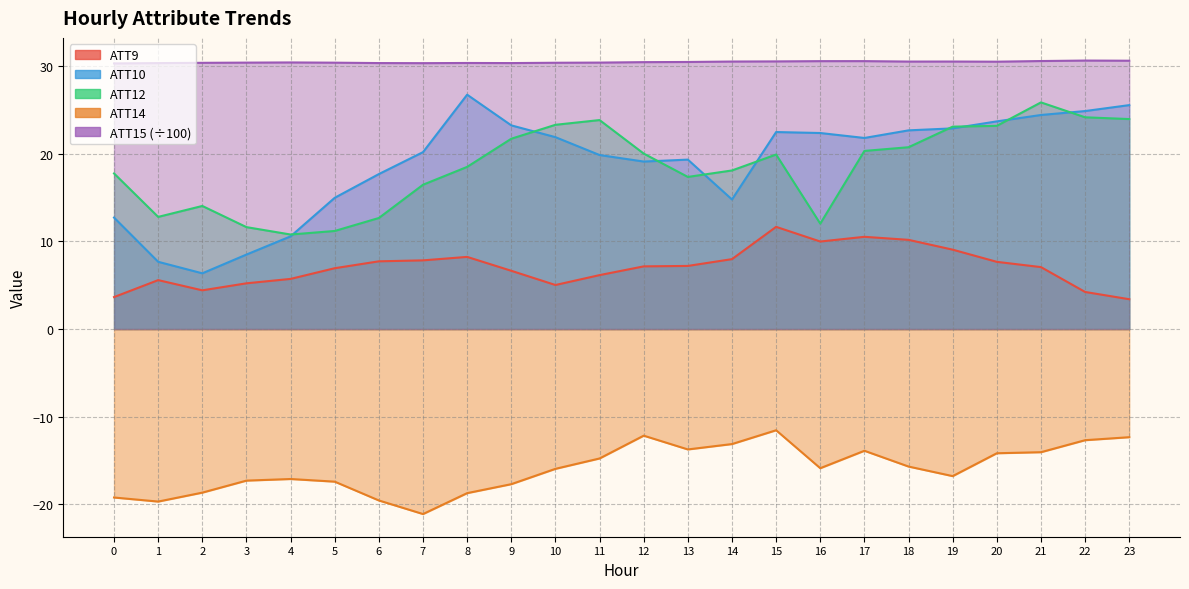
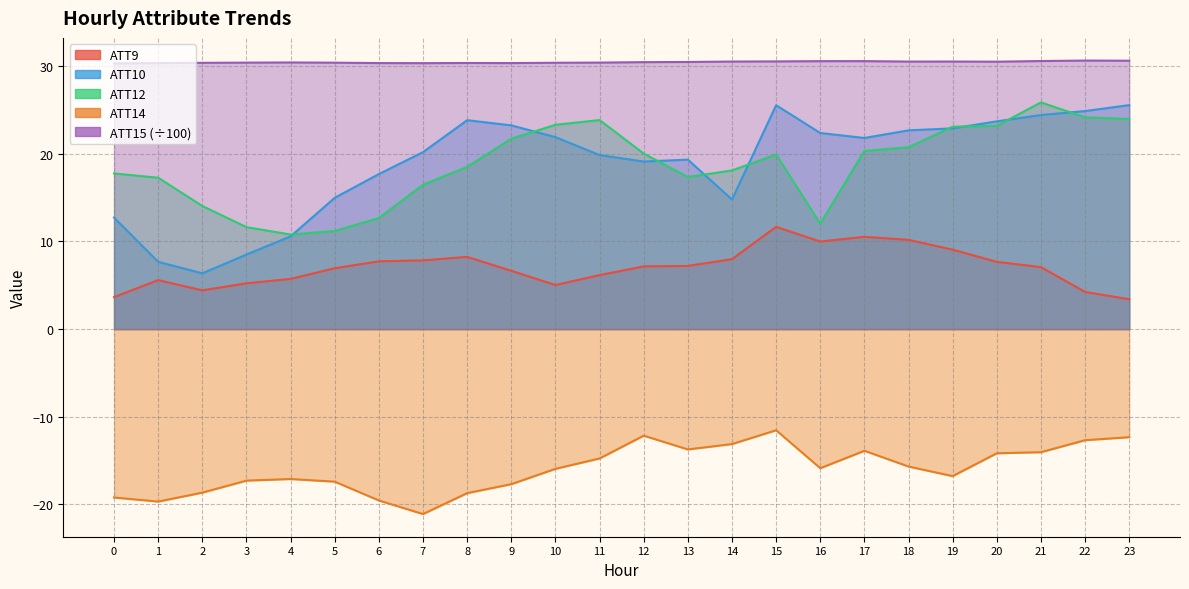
ATT12, 1: 13 -> 17
ATT10, 8: 27 -> 24
ATT10, 15: 22 -> 26
